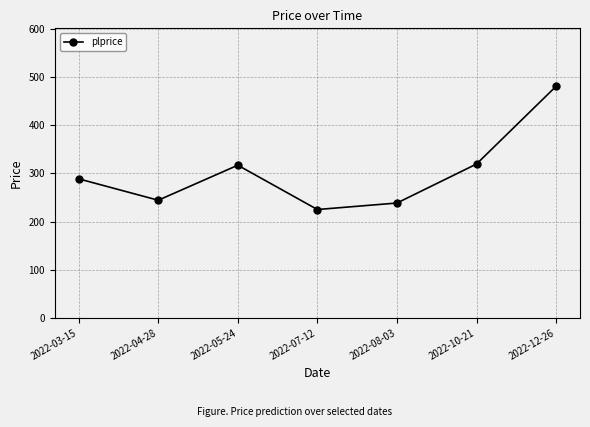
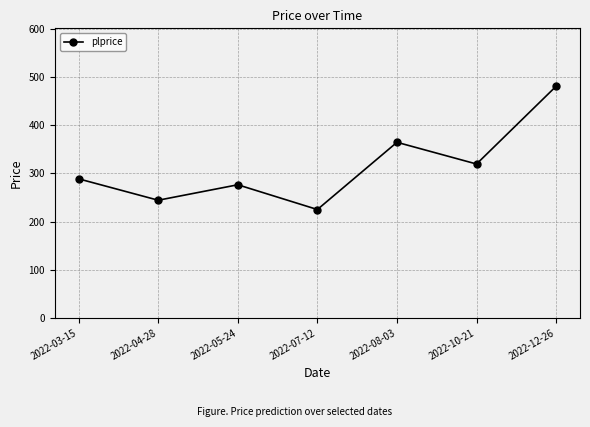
2022-05-24: 320 -> 280
2022-08-03: 240 -> 360
